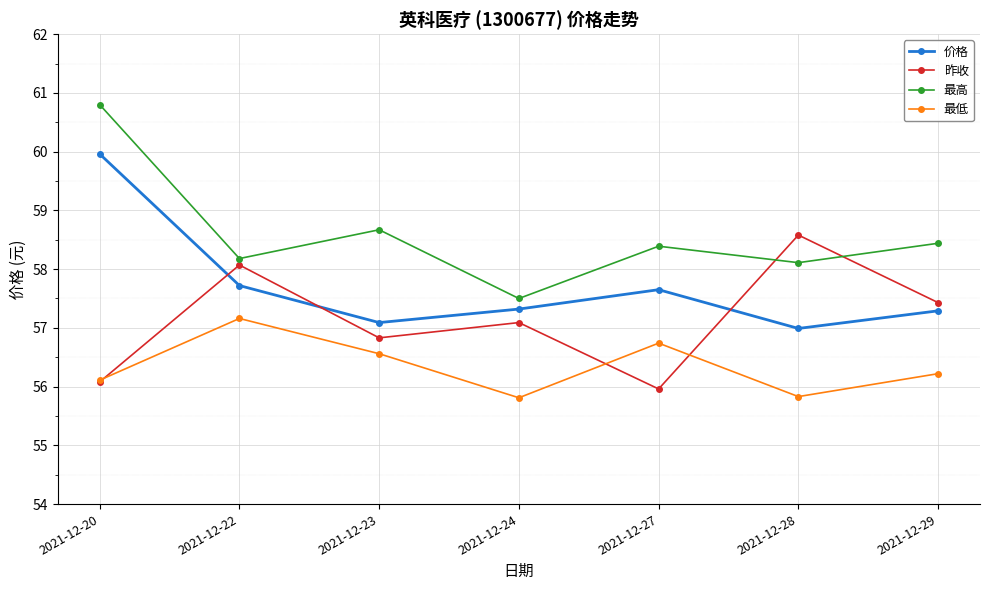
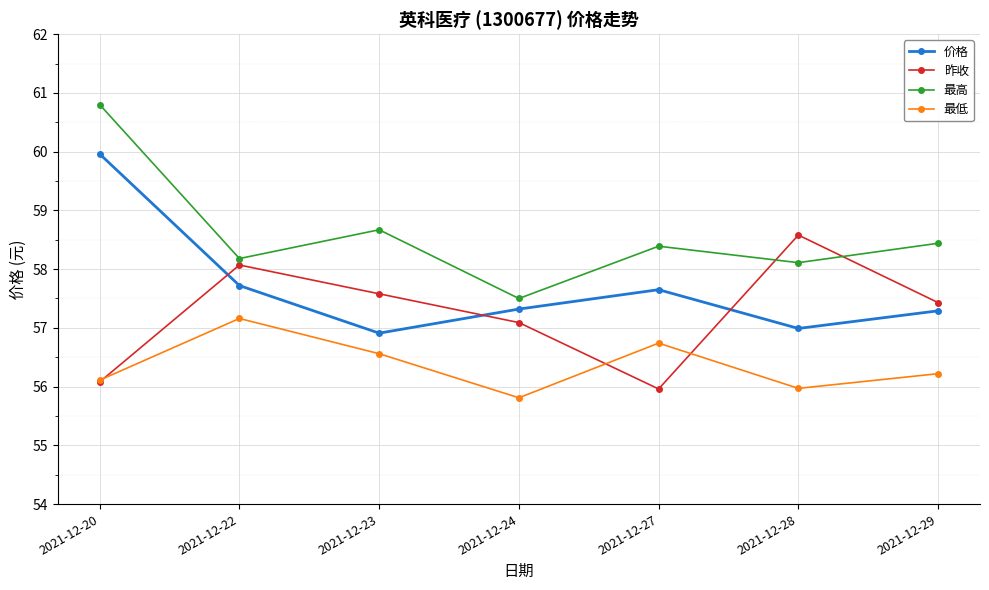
价格, 2021-12-23: 57.1 -> 56.9
昨收, 2021-12-23: 56.8 -> 57.6
最低, 2021-12-28: 55.8 -> 56.0
